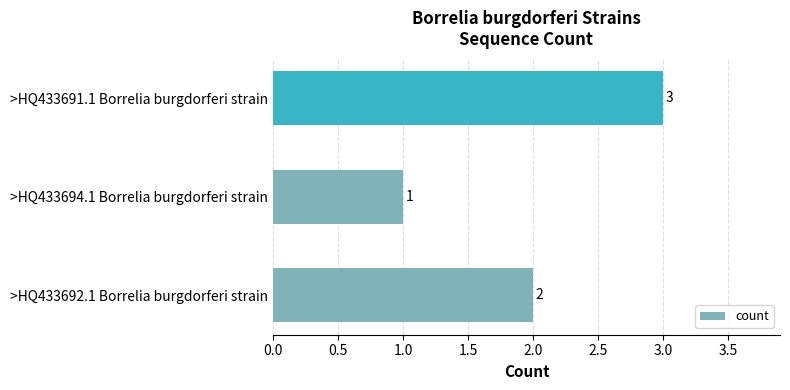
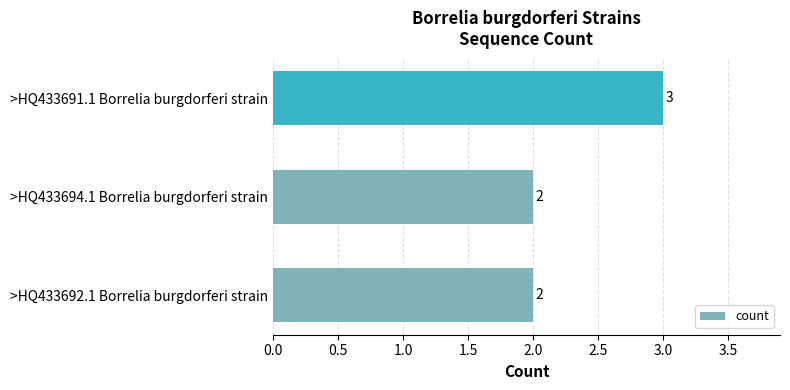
>HQ433694.1 Borrelia burgdorferi strain: 1 -> 2
